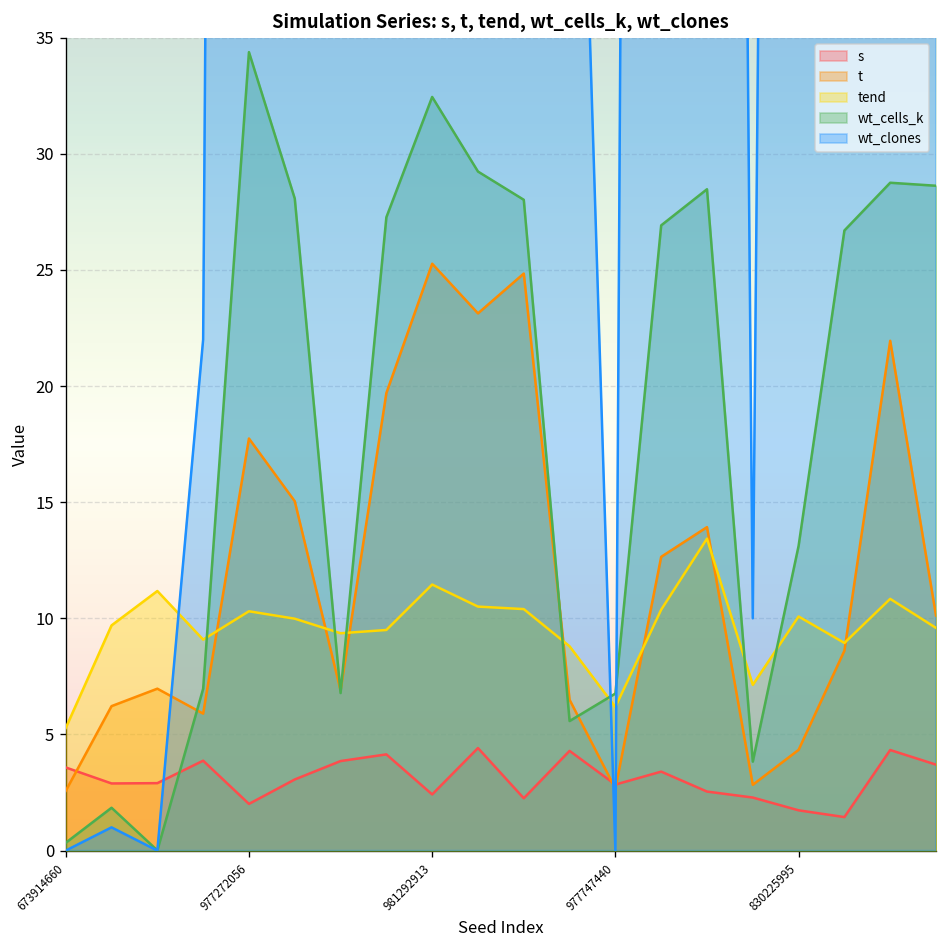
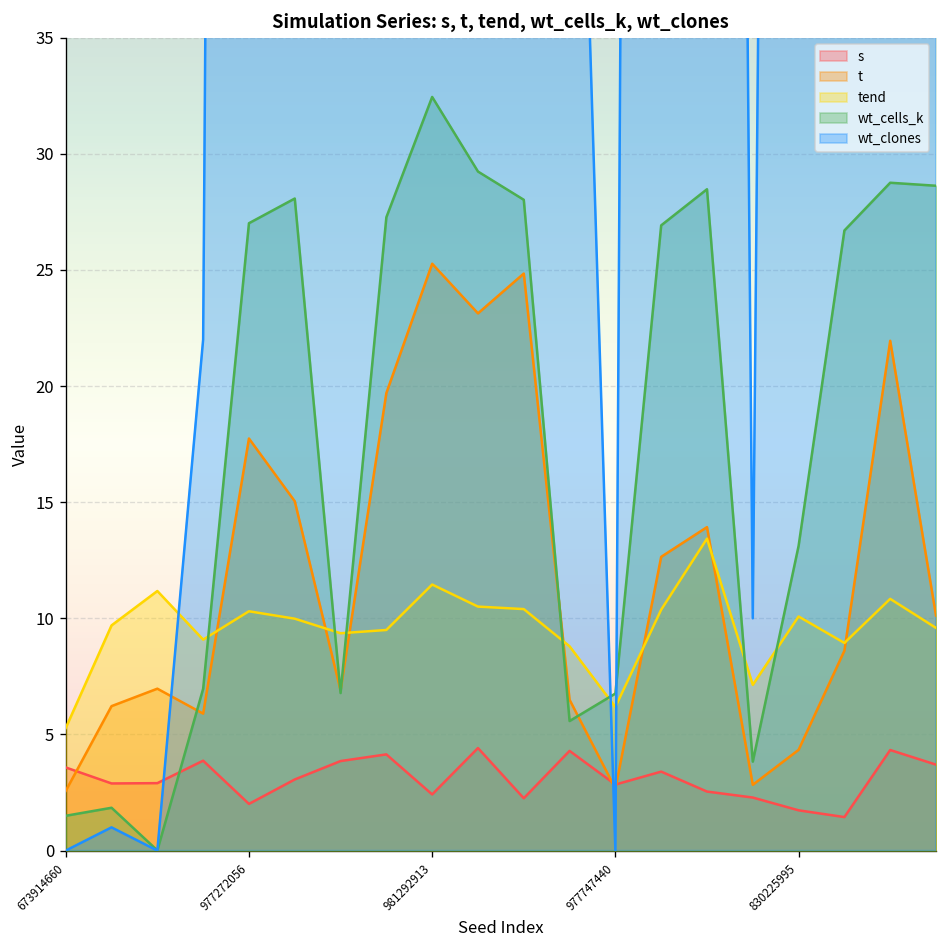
wt_cells_k, 673914660: 0.3 -> 1.5
wt_cells_k, 977272056: 34.4 -> 27.0
